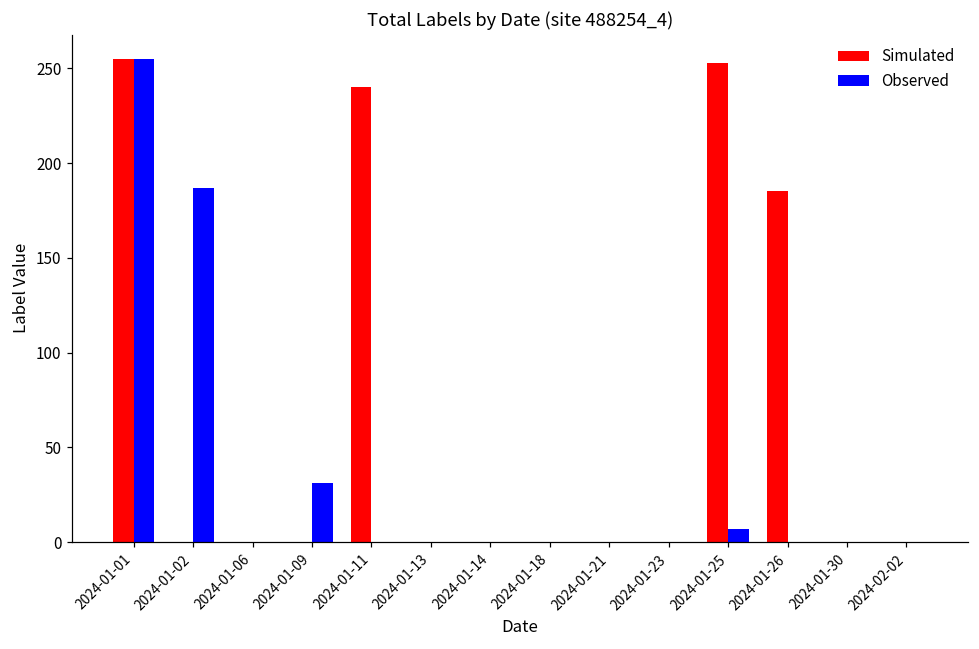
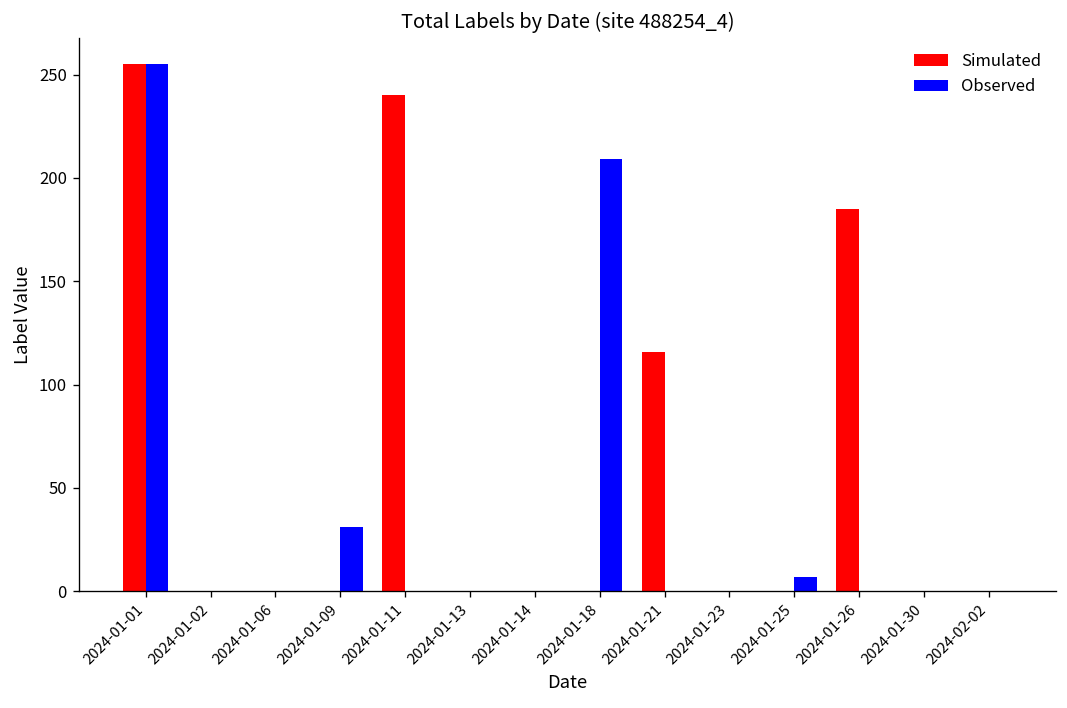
Observed, 2024-01-02: 187 -> 0
Observed, 2024-01-18: 0 -> 209
Simulated, 2024-01-21: 0 -> 116
Simulated, 2024-01-25: 253 -> 0
